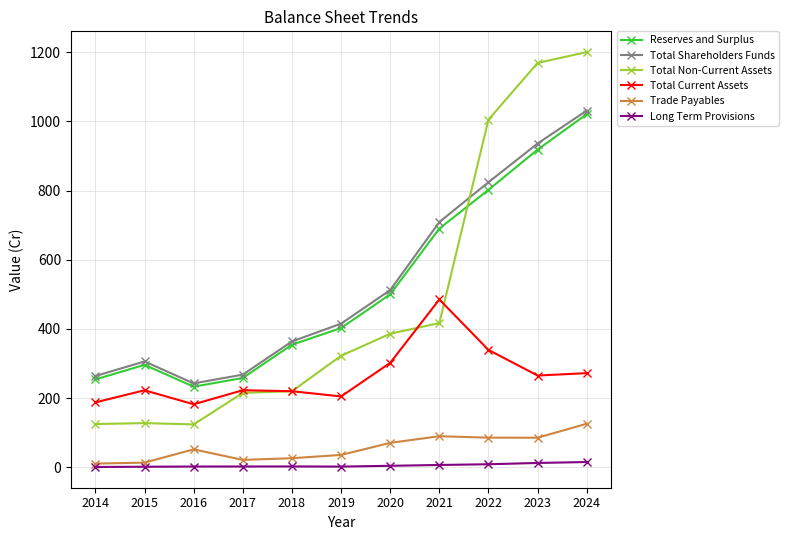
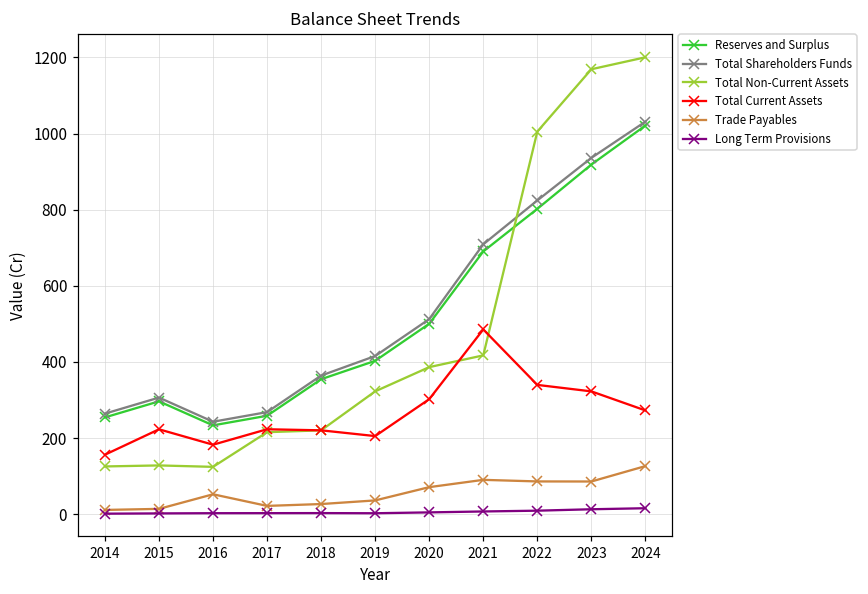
Total Current Assets, 2014: 190 -> 160
Total Current Assets, 2023: 270 -> 320
